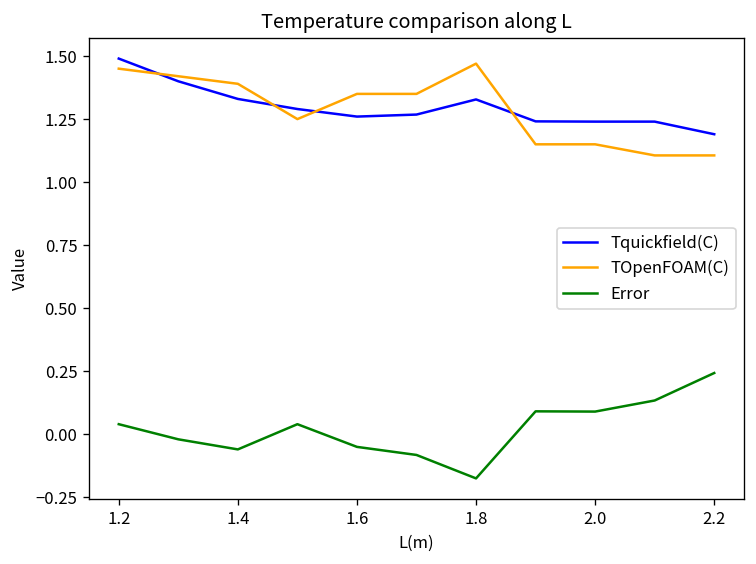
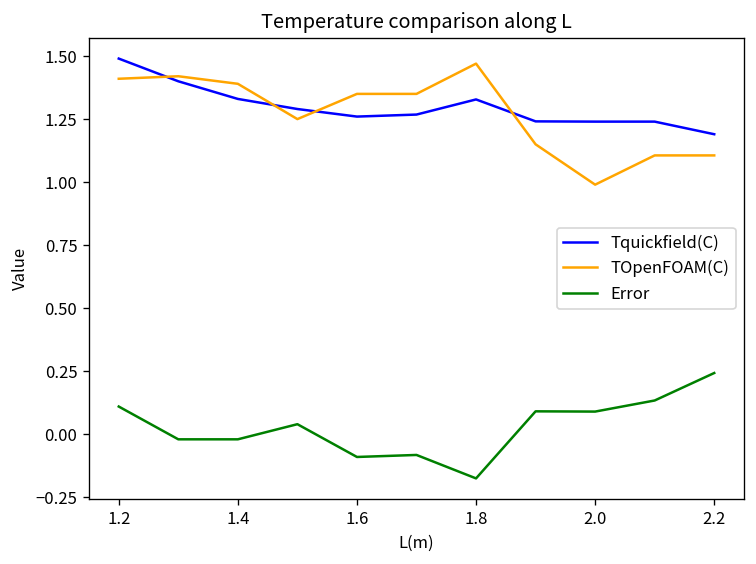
TOpenFOAM(C), 1.2: 1.45 -> 1.41
Error, 1.2: 0.04 -> 0.11
Error, 1.4: -0.06 -> -0.02
Error, 1.6: -0.05 -> -0.09
TOpenFOAM(C), 2.0: 1.15 -> 0.99
